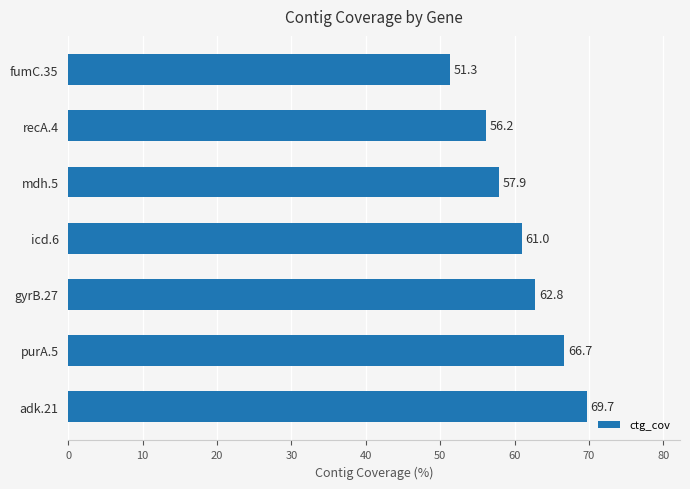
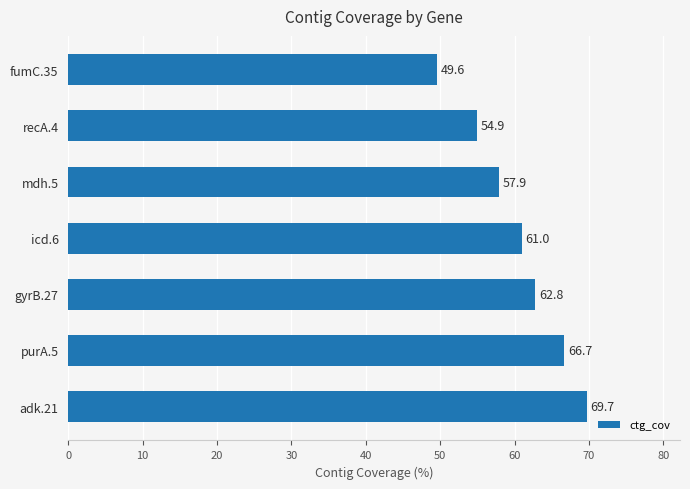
fumC.35: 51.3 -> 49.6
recA.4: 56.2 -> 54.9
